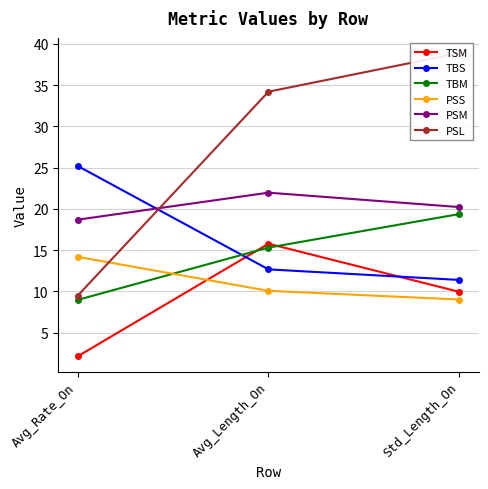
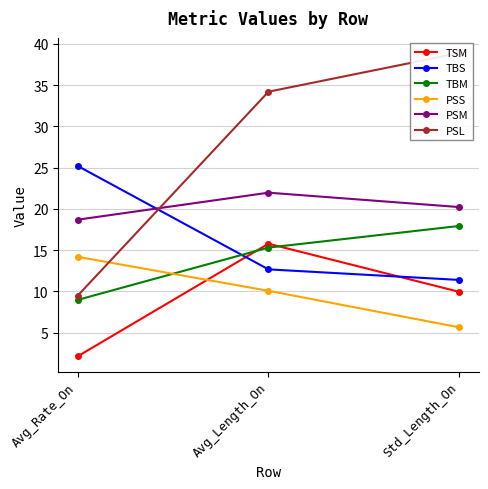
TBM, Std_Length_On: 19 -> 18
PSS, Std_Length_On: 9 -> 6
